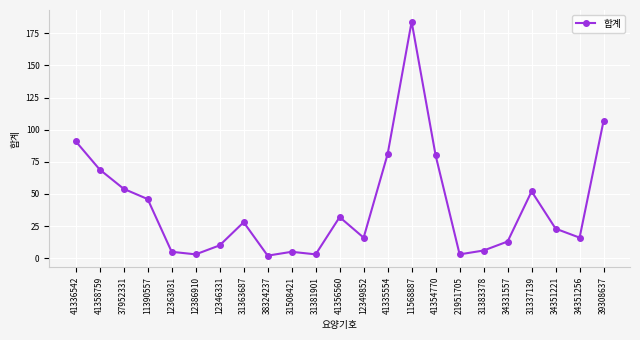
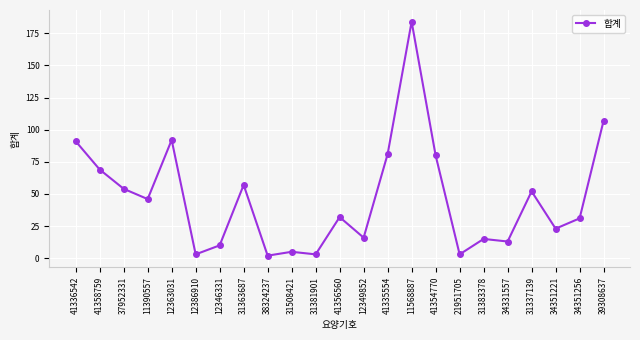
12363031: 5 -> 92
31363687: 28 -> 57
31383378: 6 -> 15
34351256: 16 -> 31
